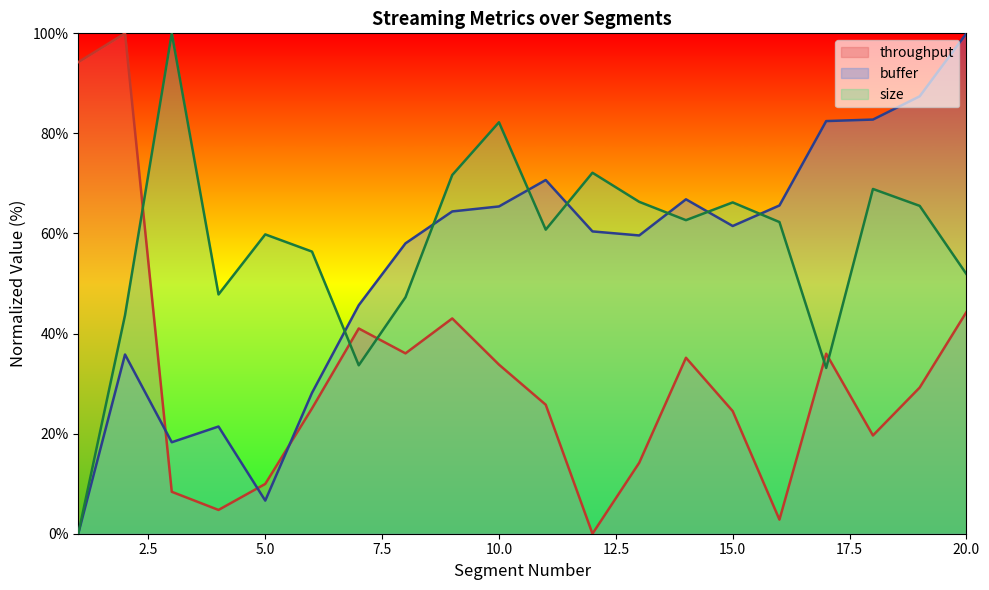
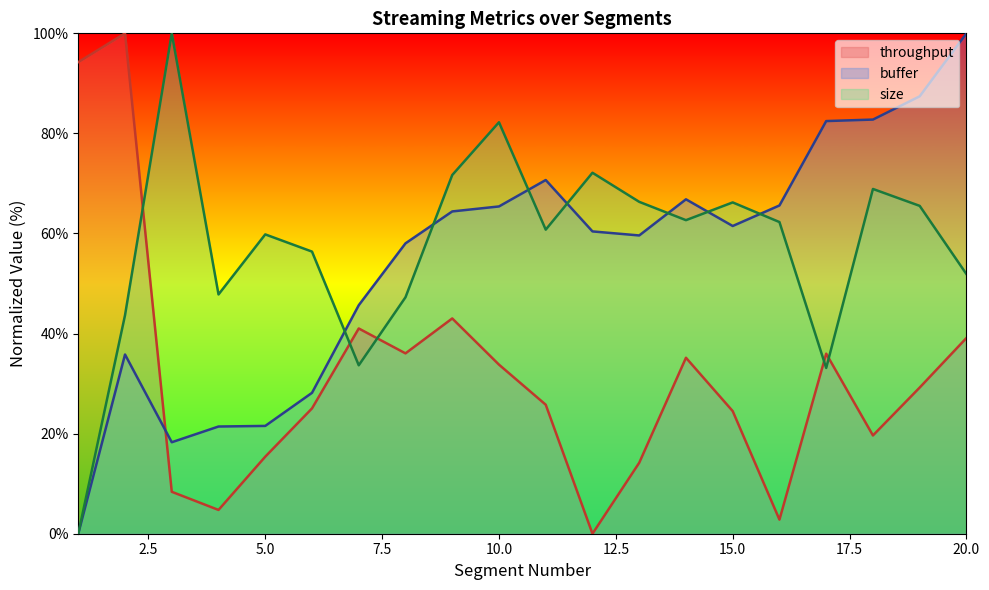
throughput, 5.0: 10% -> 15%
buffer, 5.0: 7% -> 22%
throughput, 20.0: 44% -> 39%
